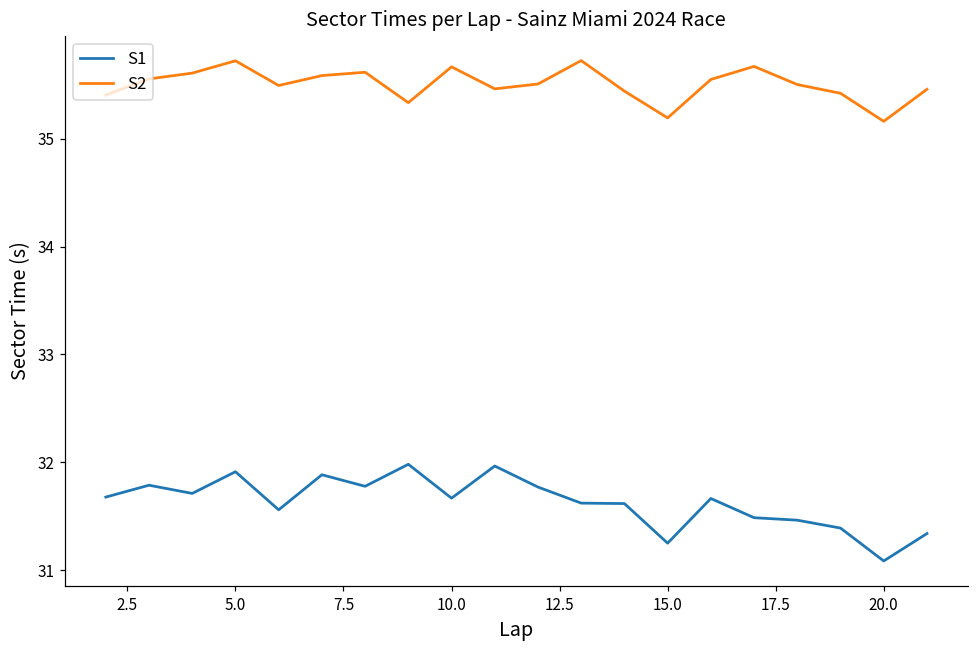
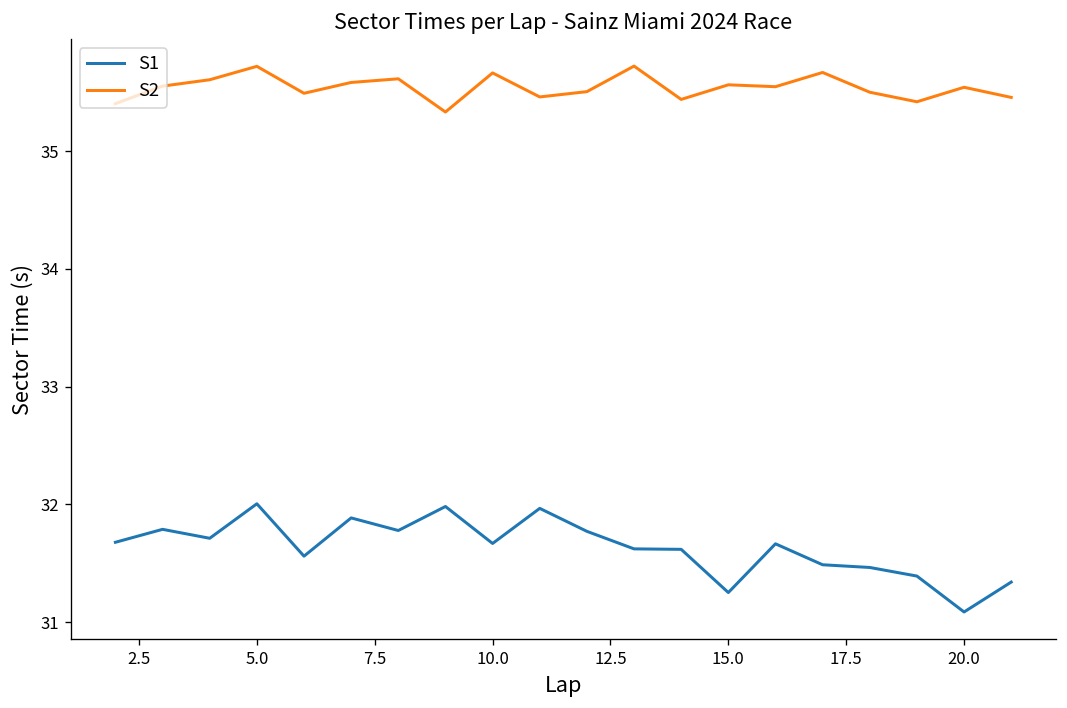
S1, 5.0: 31.9 -> 32.0
S2, 15.0: 35.2 -> 35.6
S2, 20.0: 35.2 -> 35.5
